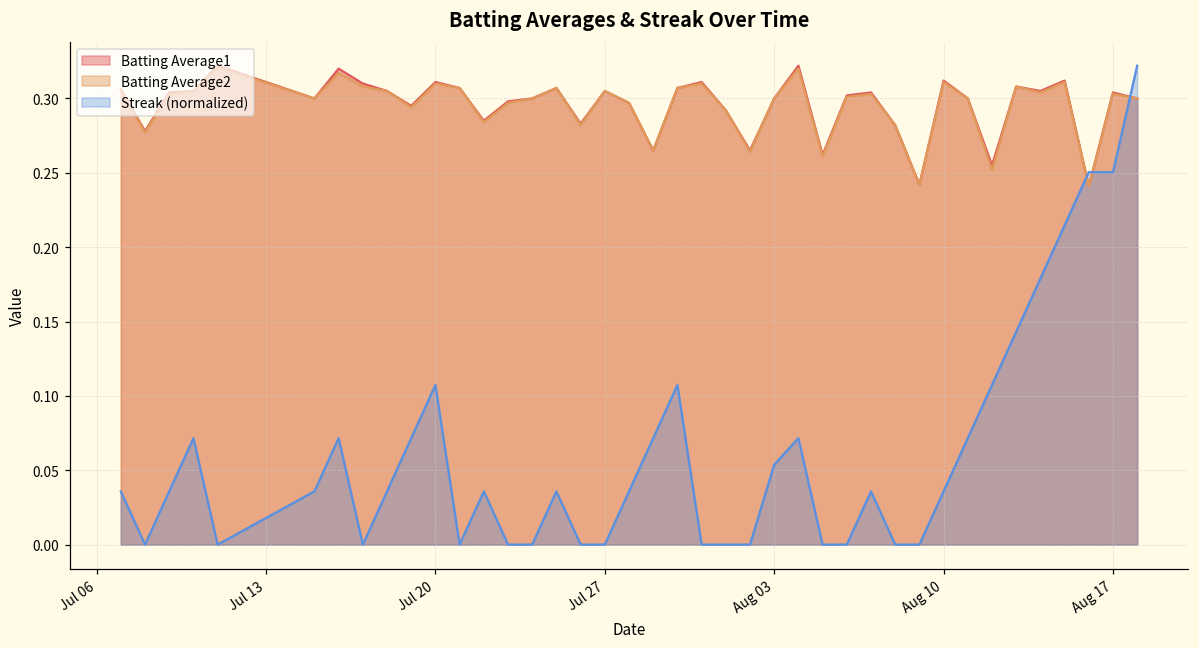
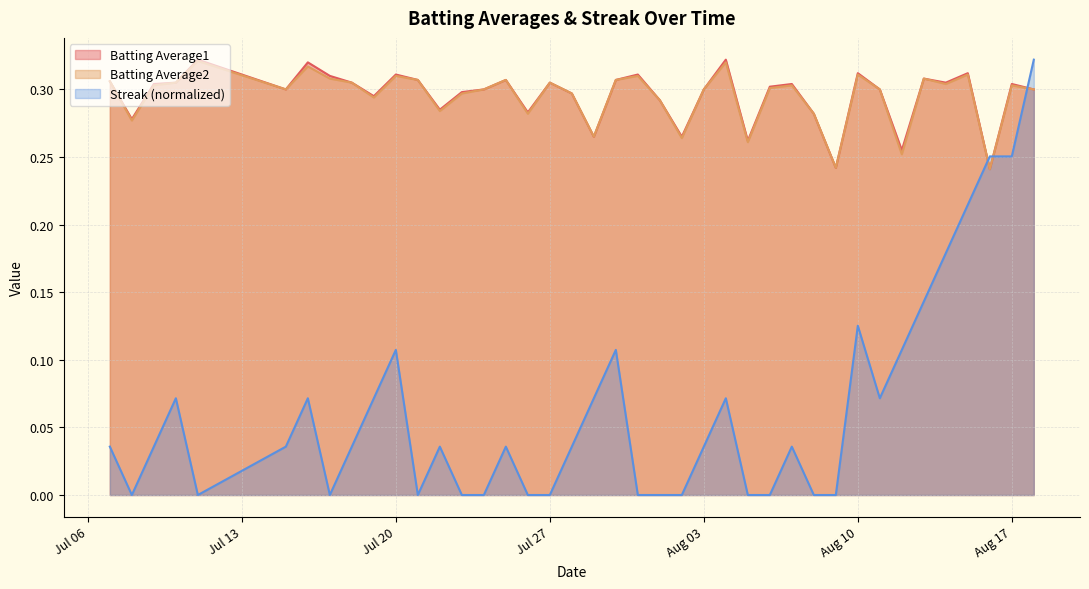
Streak (normalized), Aug 03: 0.054 -> 0.036
Streak (normalized), Aug 10: 0.036 -> 0.125
